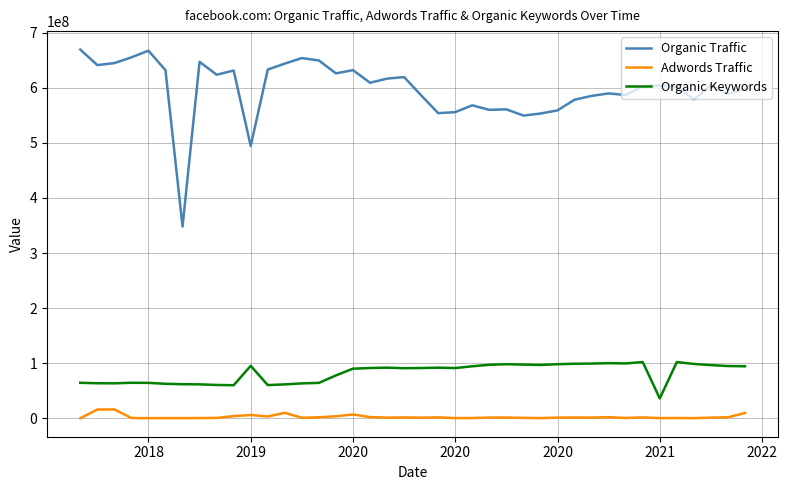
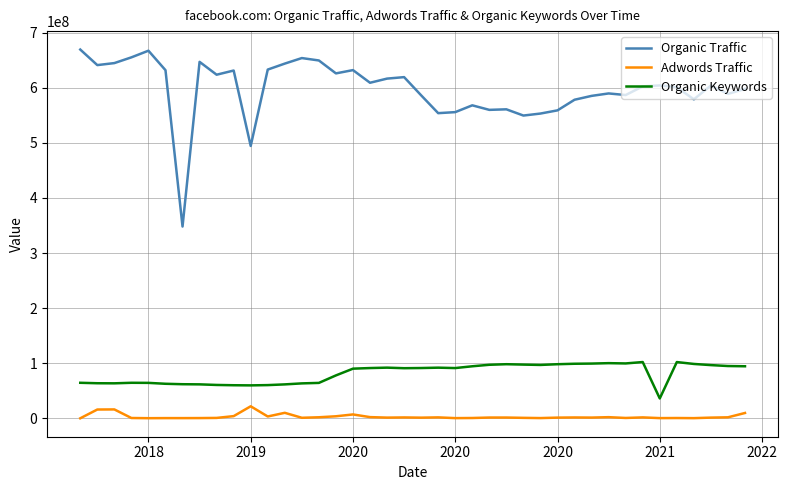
Adwords Traffic, 2019: 10000000 -> 20000000
Organic Keywords, 2019: 100000000 -> 60000000
